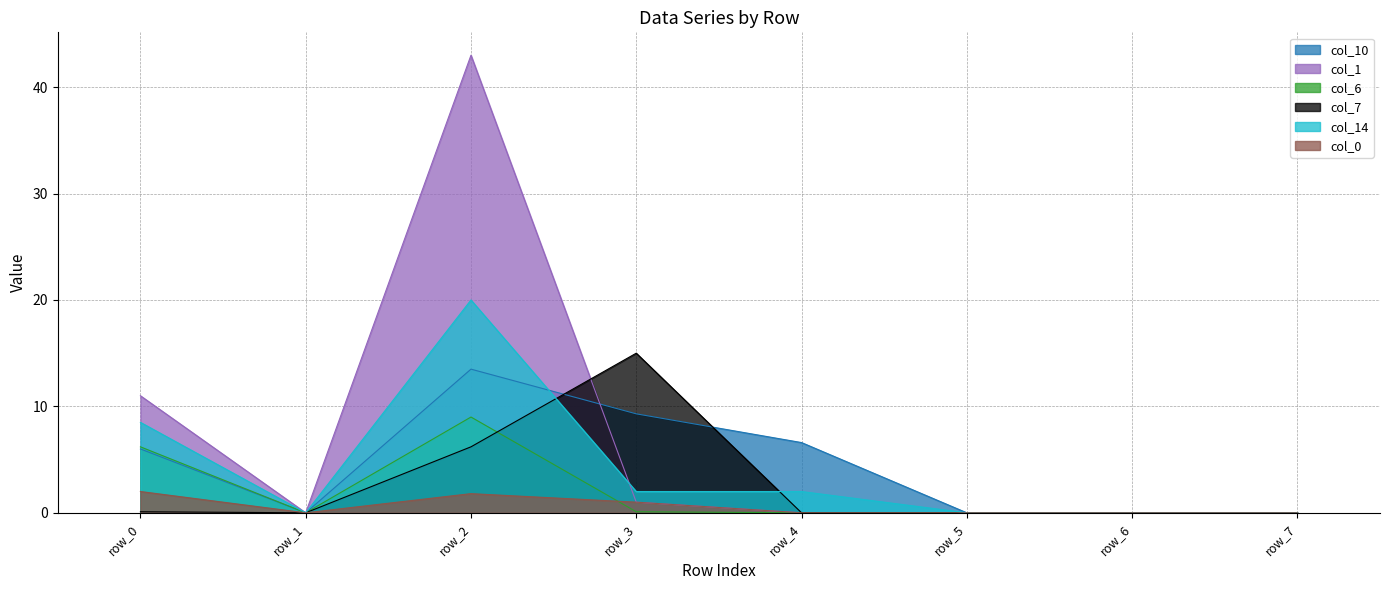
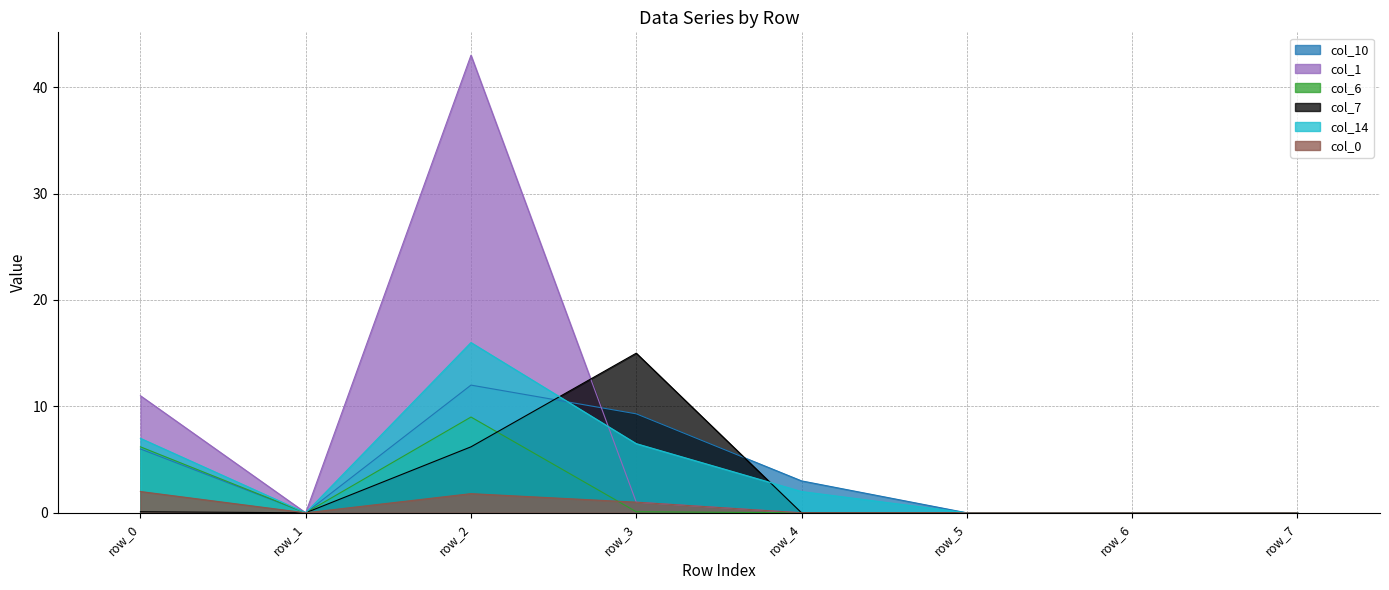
col_14, row_0: 8.5 -> 7.0
col_10, row_2: 13.5 -> 12.0
col_14, row_2: 20 -> 16
col_14, row_3: 2.0 -> 6.5
col_10, row_4: 6.6 -> 3.0
